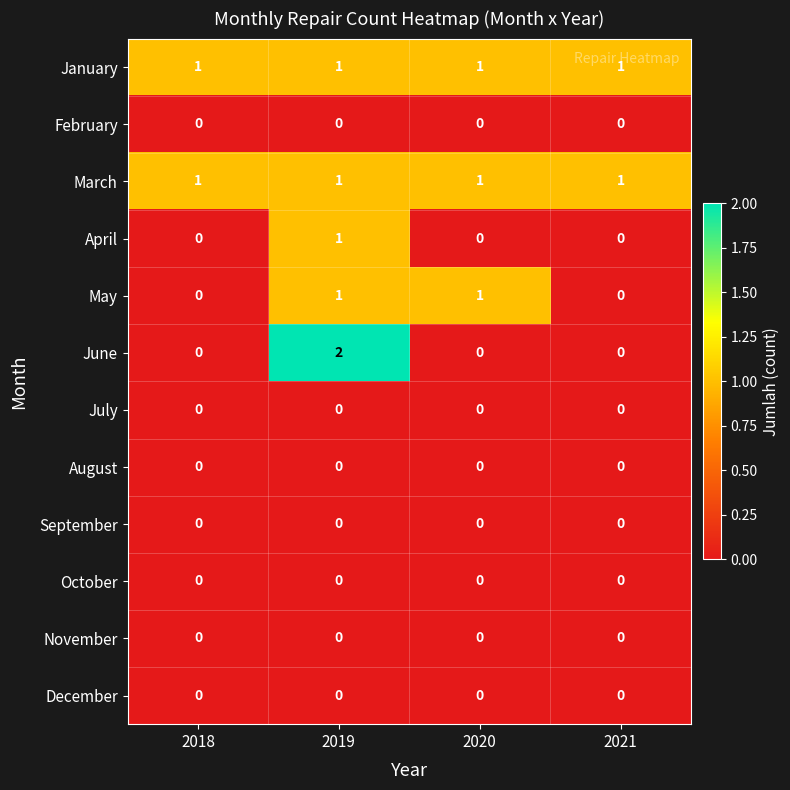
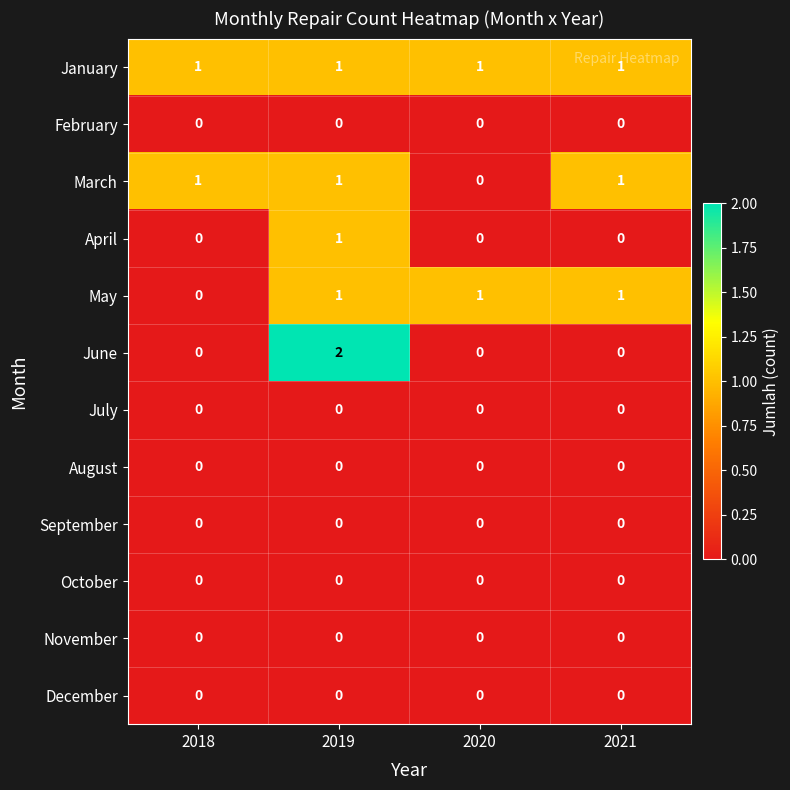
March, 2020: 1 -> 0
May, 2021: 0 -> 1
